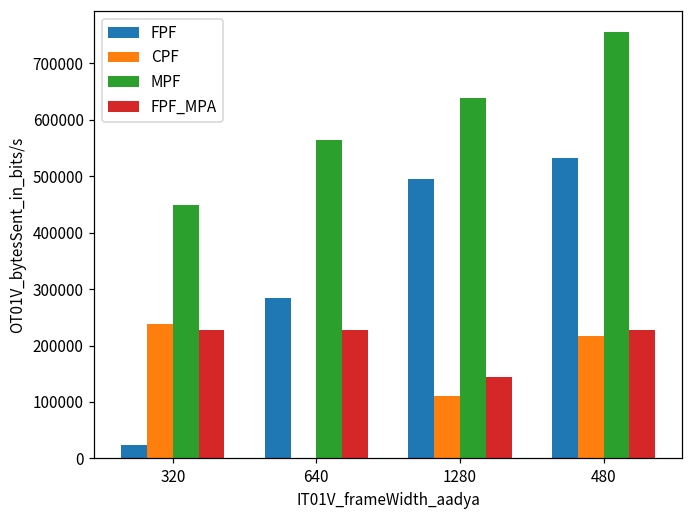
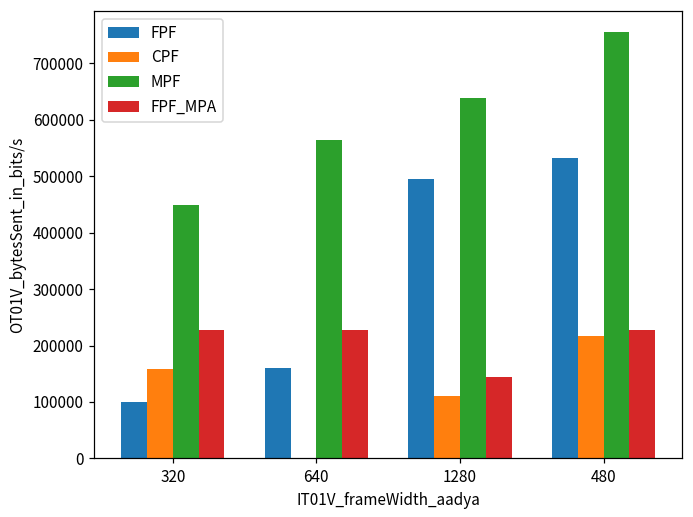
FPF, 320: 20000 -> 100000
CPF, 320: 240000 -> 160000
FPF, 640: 280000 -> 160000
